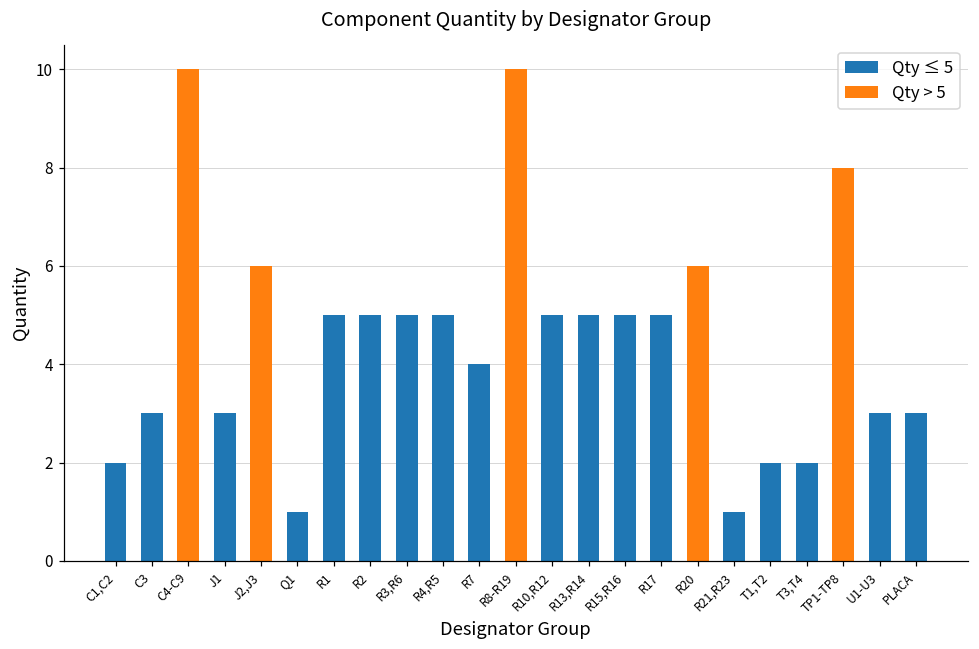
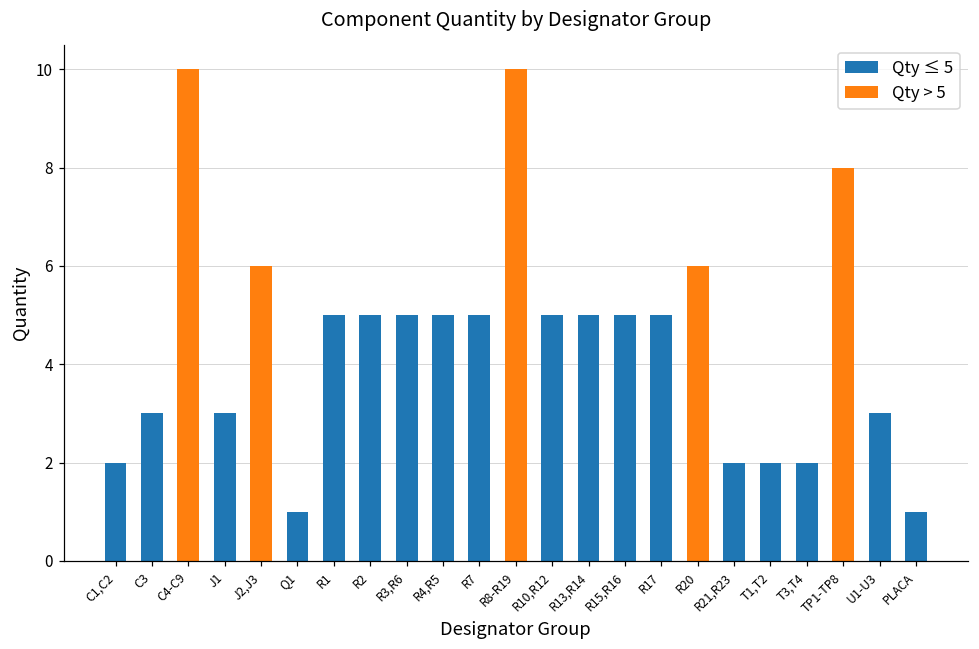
Qty ≤ 5, R7: 4 -> 5
Qty ≤ 5, R21,R23: 1 -> 2
Qty ≤ 5, PLACA: 3 -> 1
